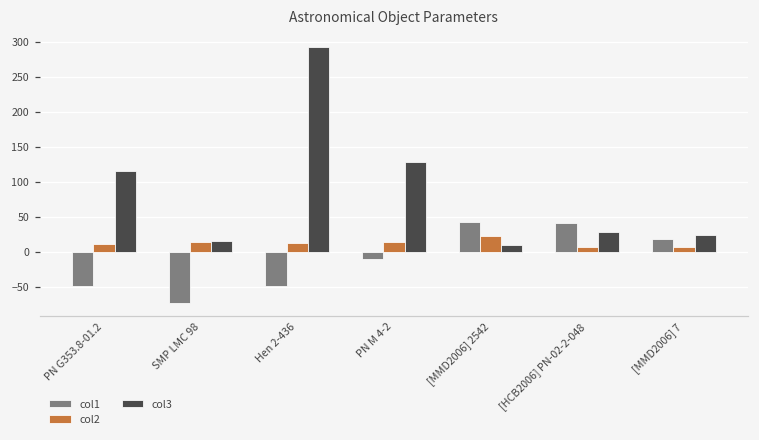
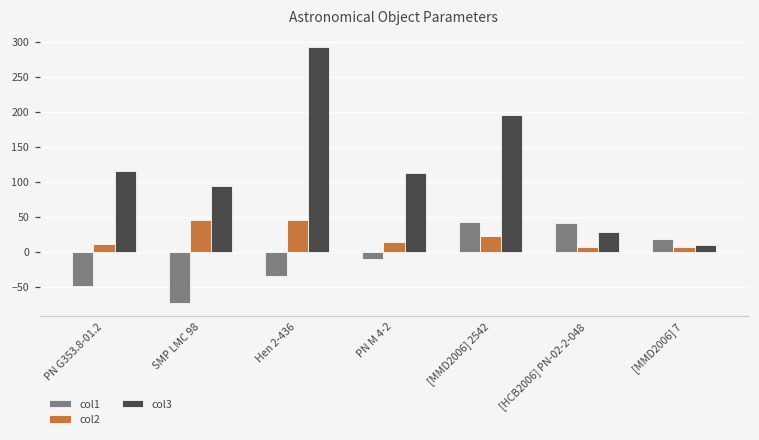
col2, SMP LMC 98: 10 -> 40
col3, SMP LMC 98: 20 -> 90
col1, Hen 2-436: -50 -> -30
col2, Hen 2-436: 10 -> 40
col3, PN M 4-2: 130 -> 110
col3, [MMD2006] 2542: 10 -> 190
col3, [MMD2006] 7: 20 -> 10
